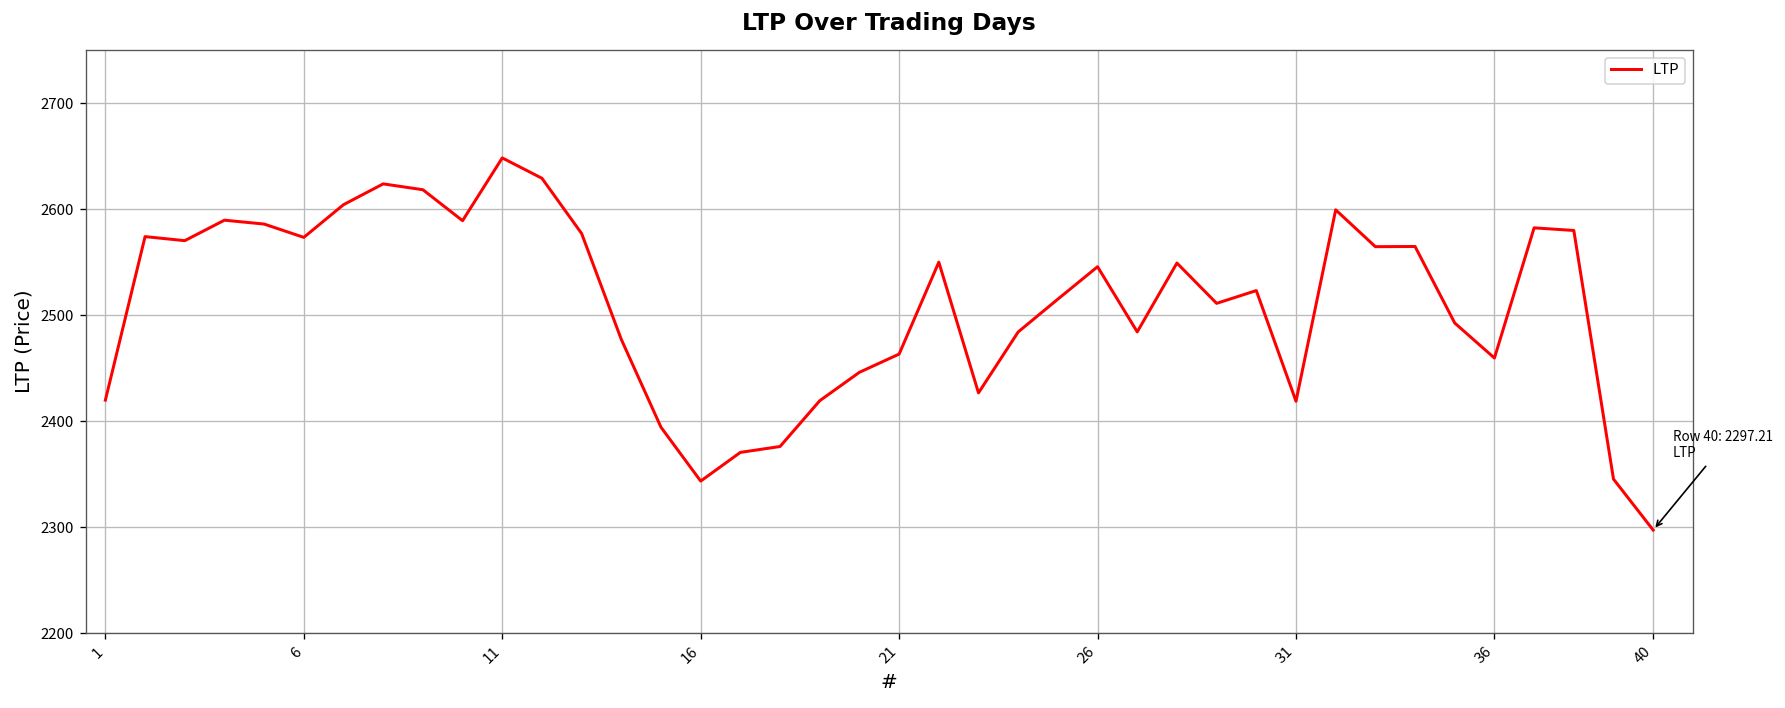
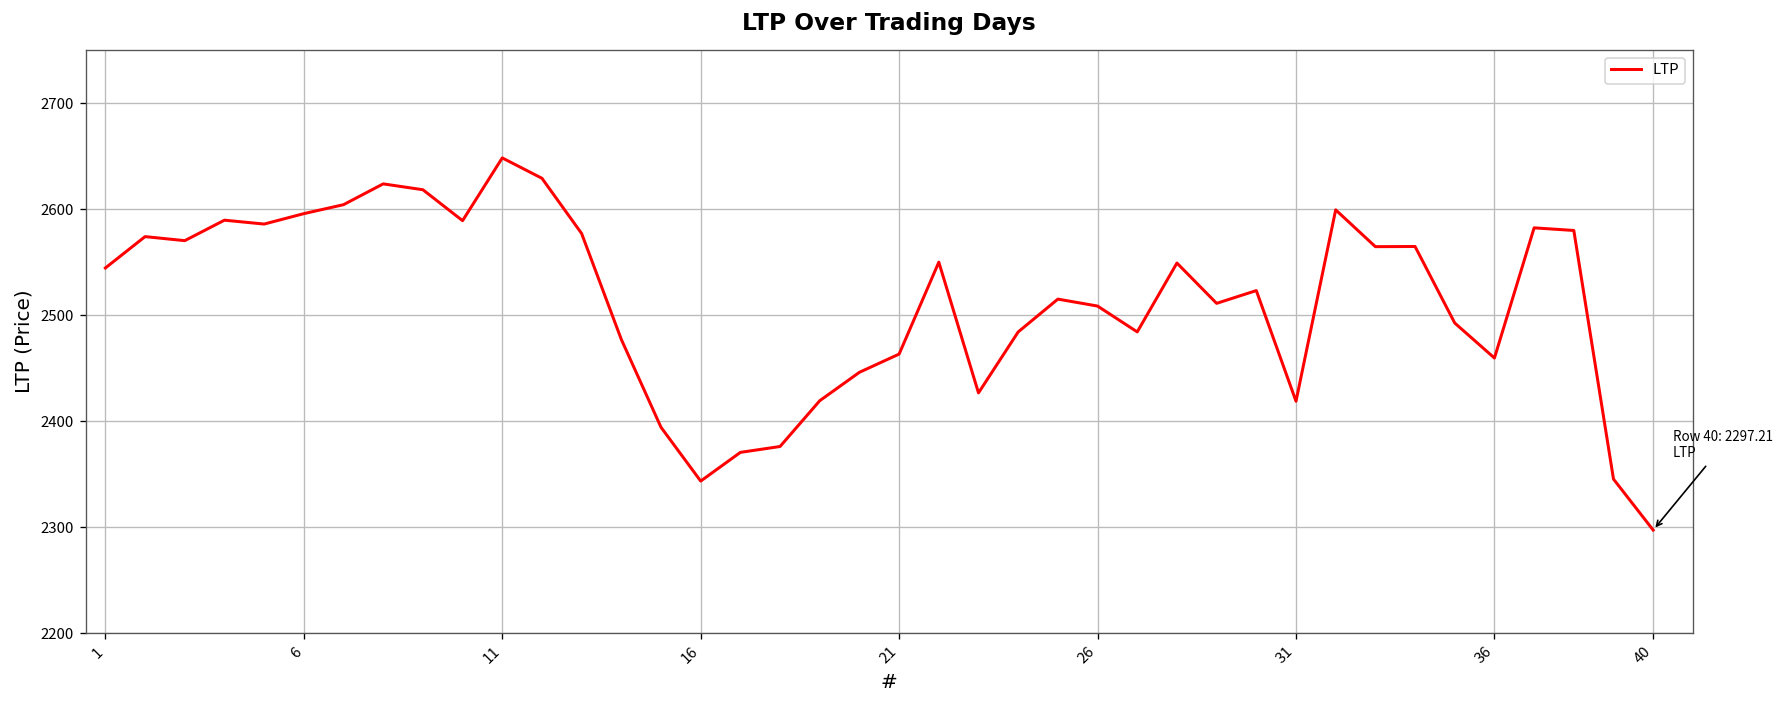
1: 2420 -> 2540
6: 2570 -> 2600
26: 2550 -> 2510
